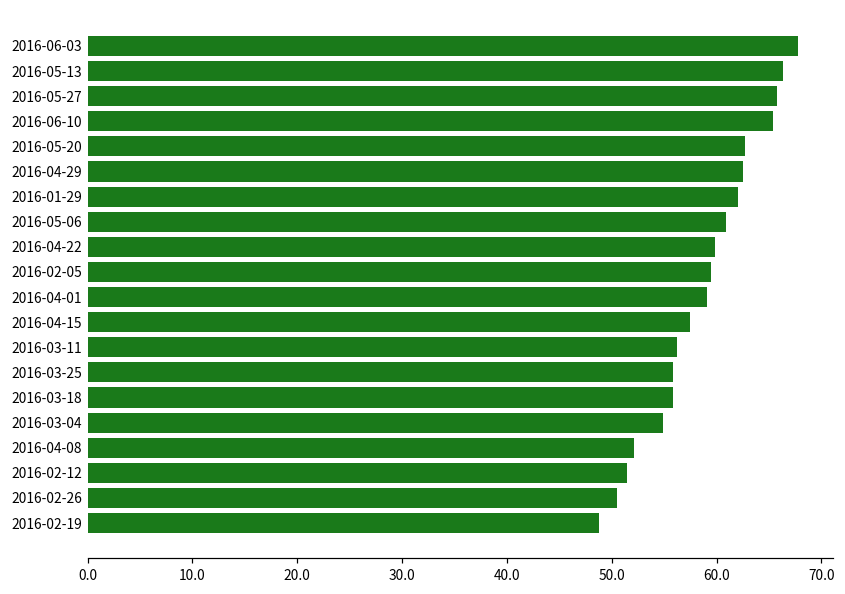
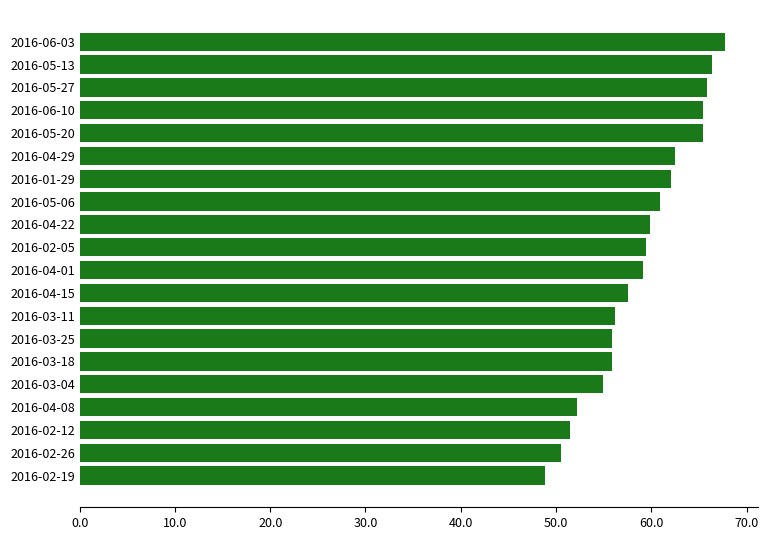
2016-05-20: 63 -> 65
